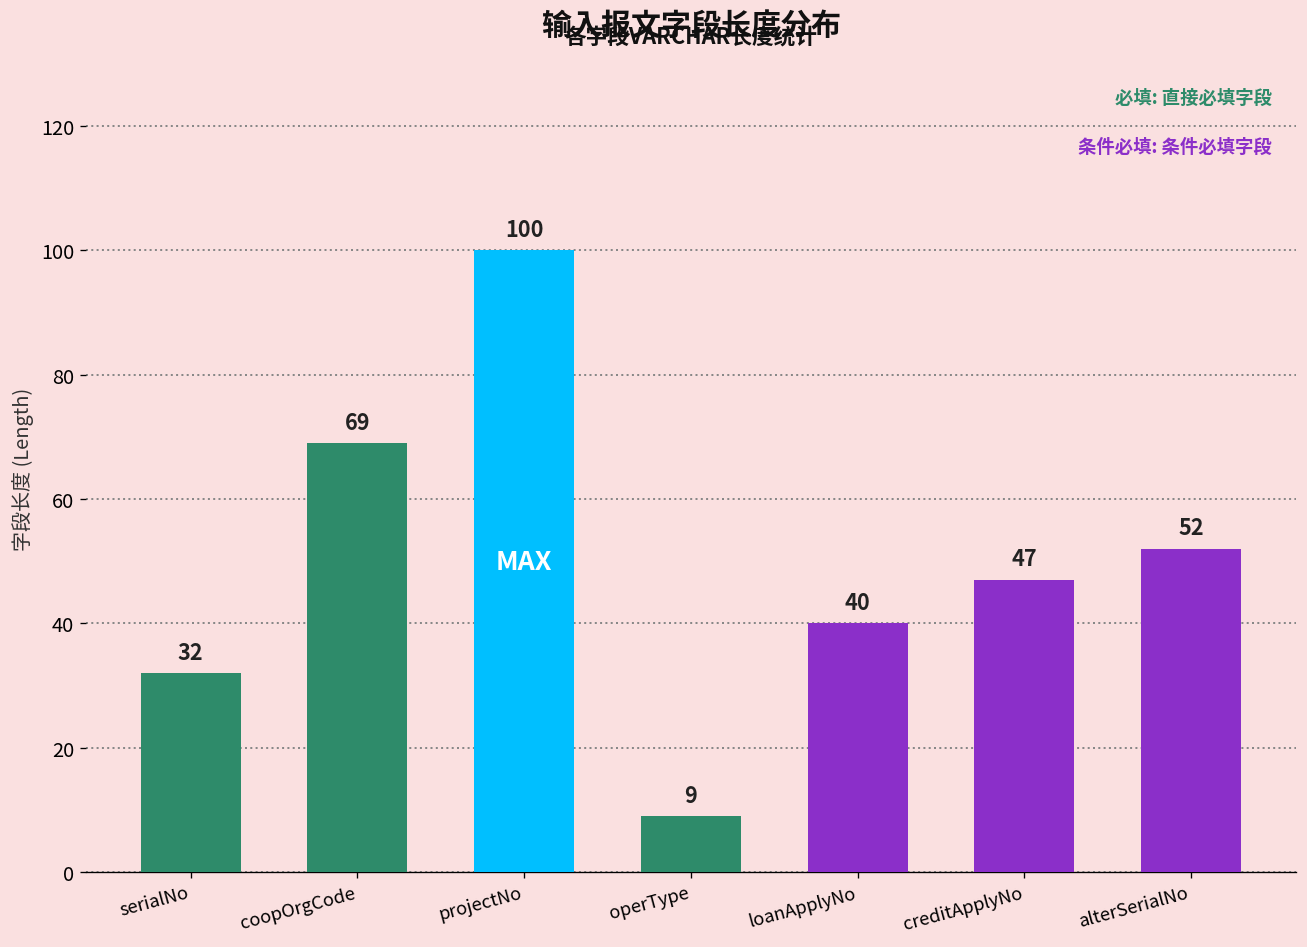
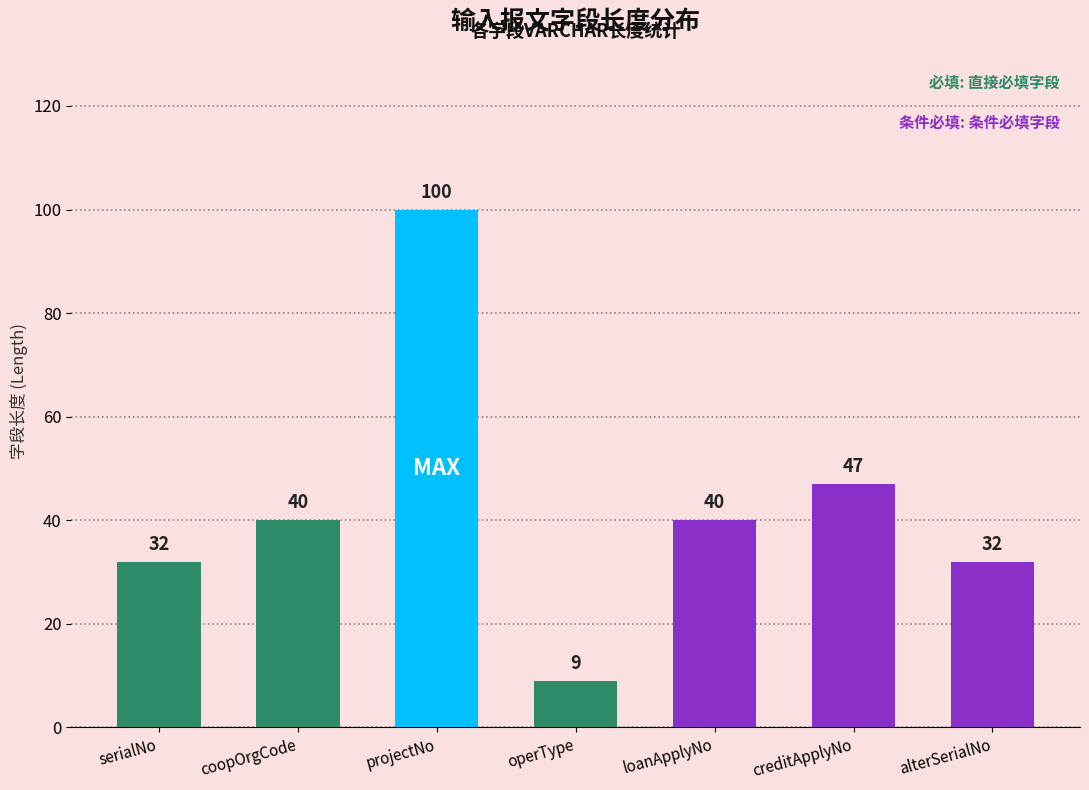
coopOrgCode: 69 -> 40
alterSerialNo: 52 -> 32
